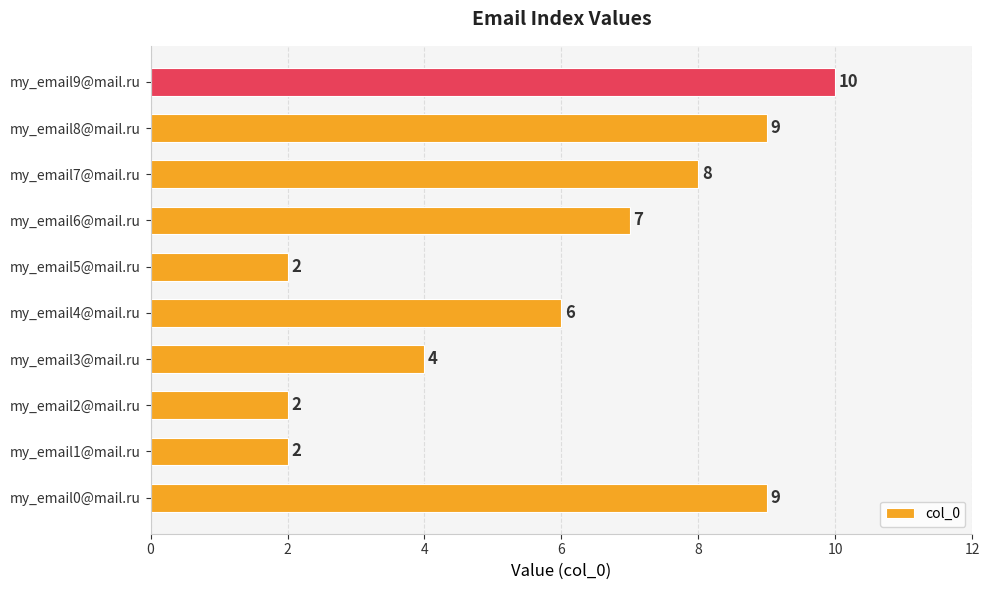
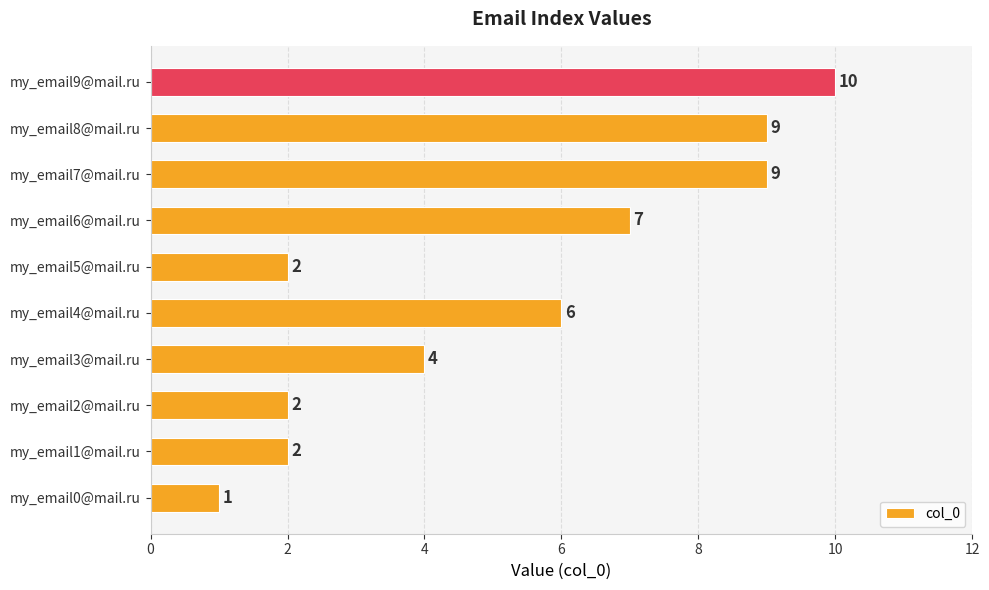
my_email7@mail.ru: 8 -> 9
my_email0@mail.ru: 9 -> 1
